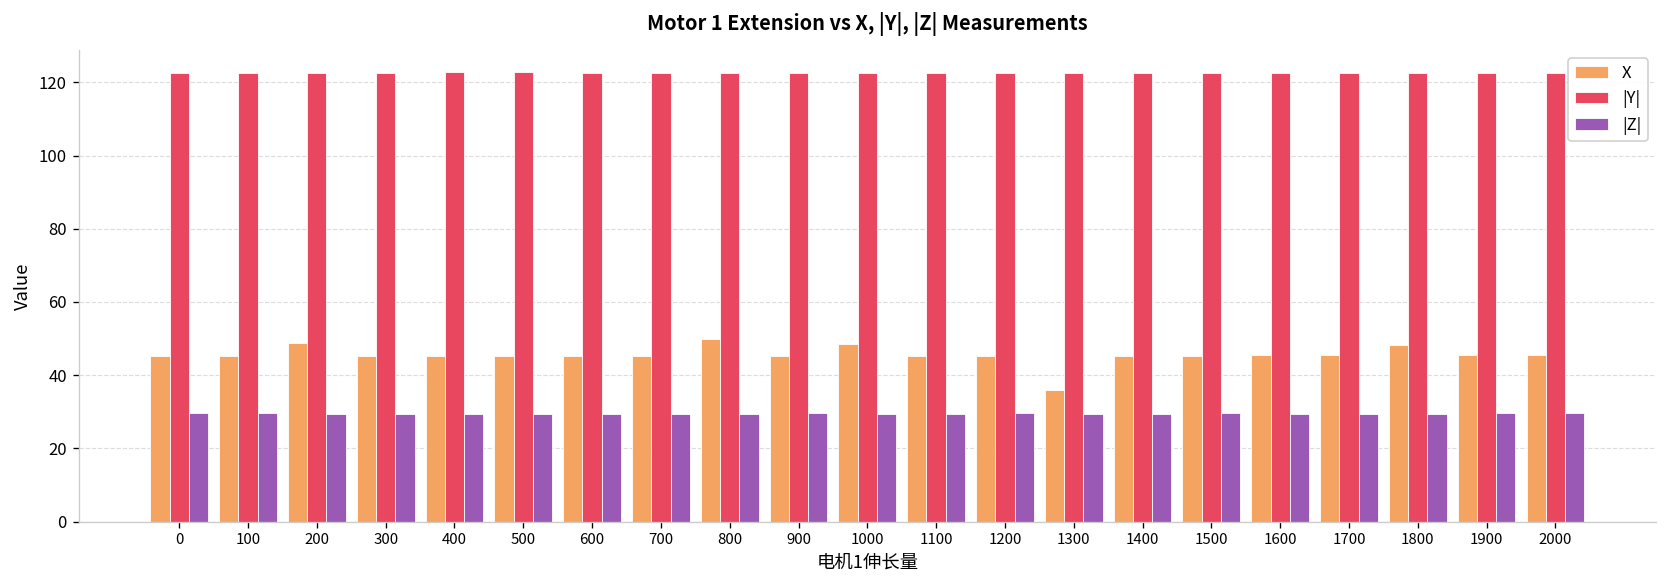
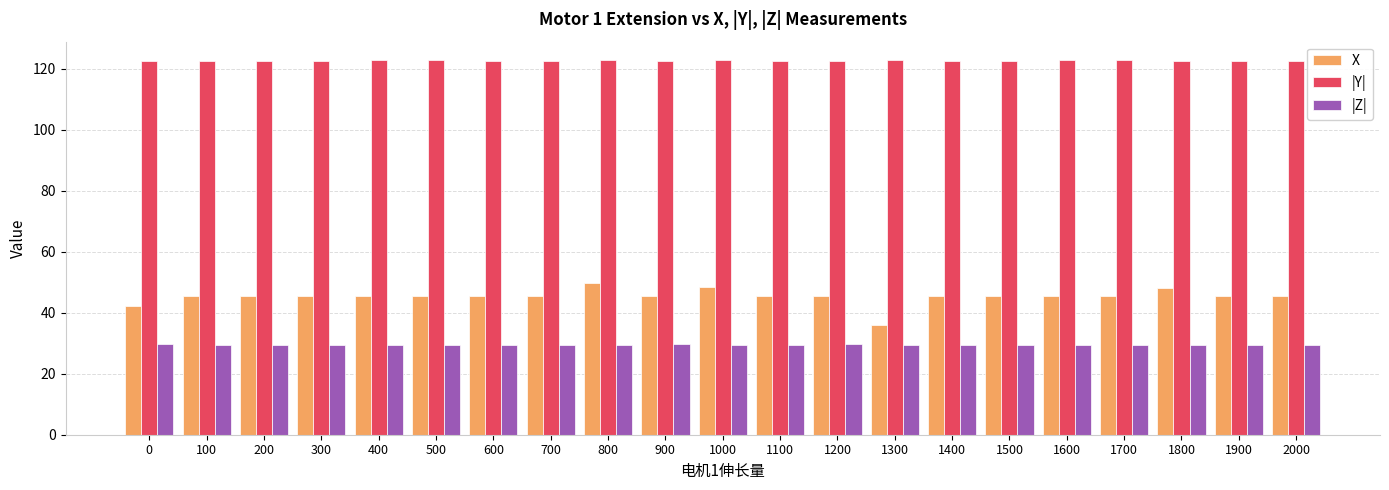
X, 0: 45 -> 42
X, 200: 49 -> 45
